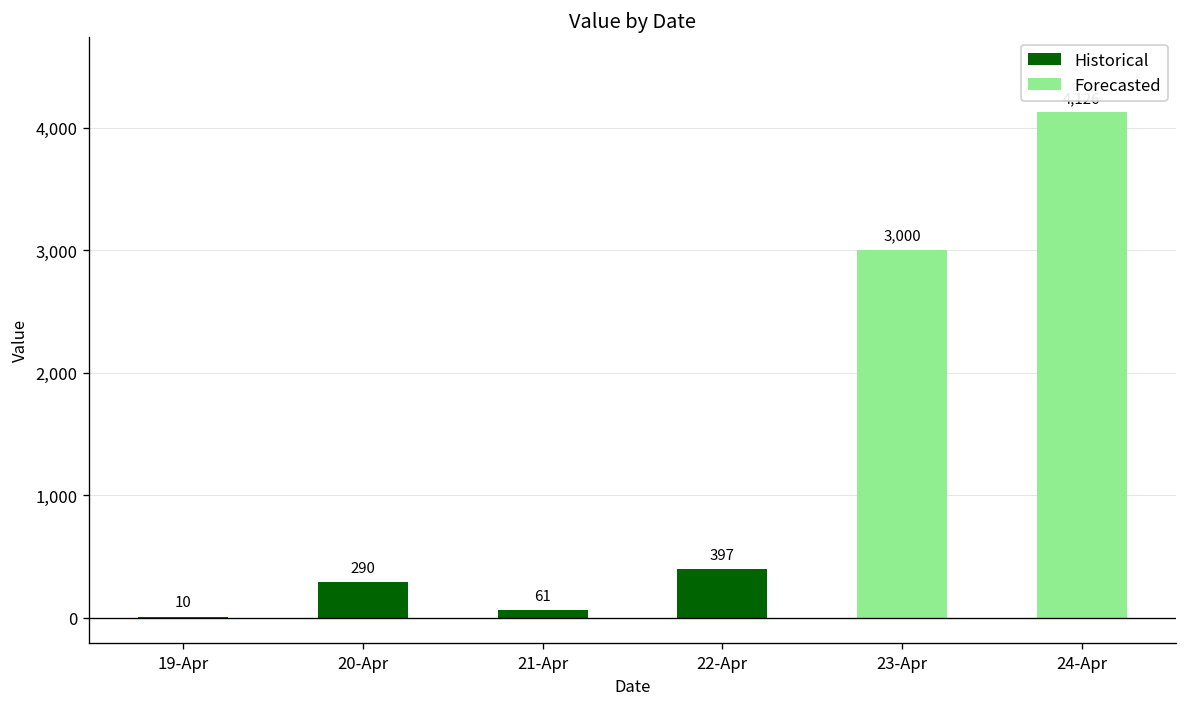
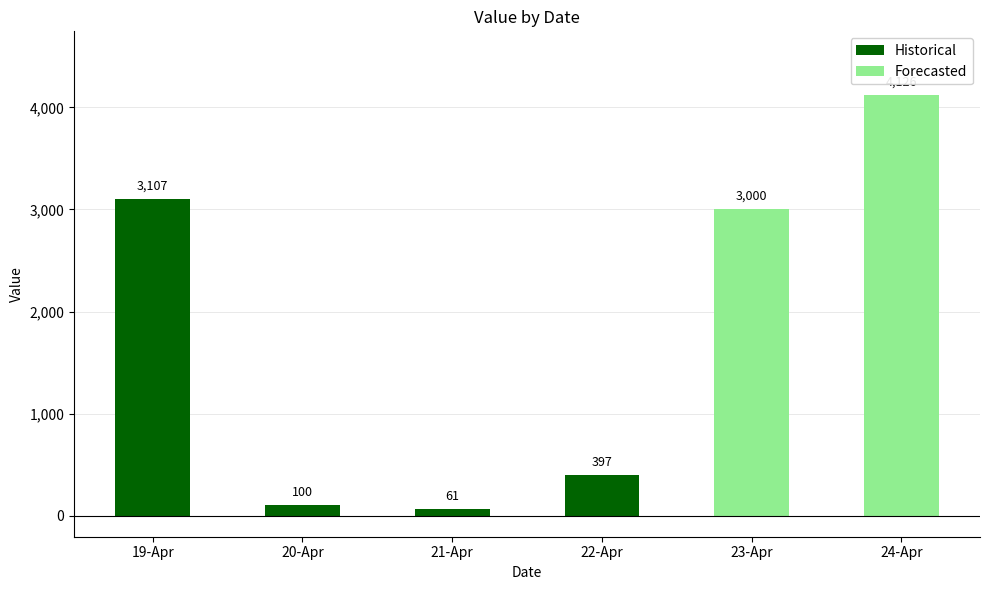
19-Apr: 10 -> 3,107
20-Apr: 290 -> 100
